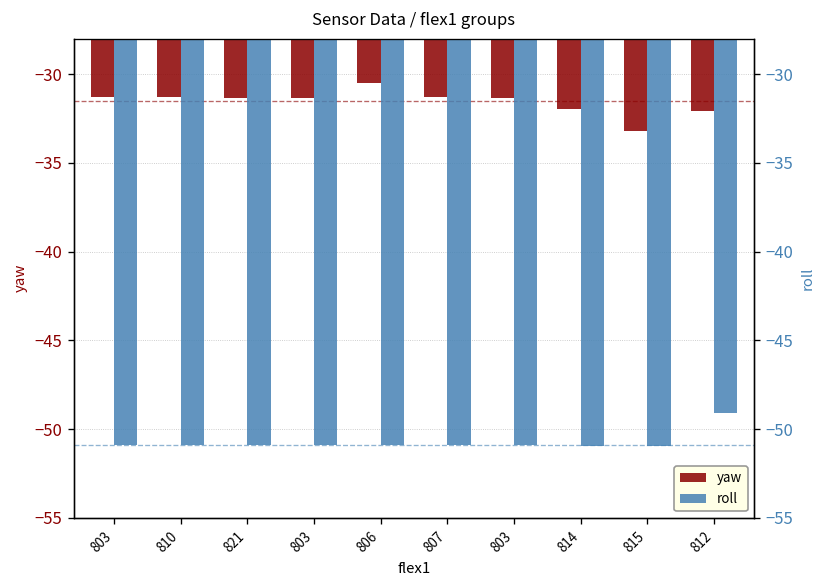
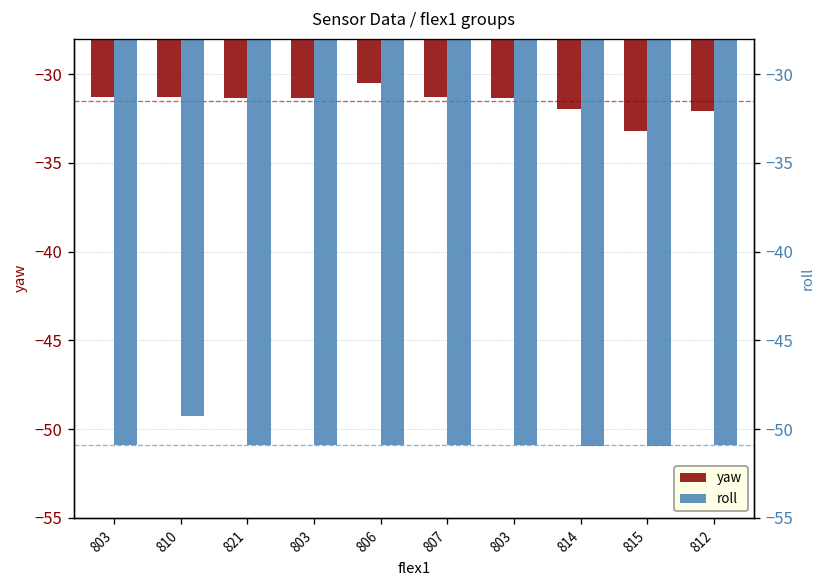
roll, 810: -50.9 -> -49.3
roll, 812: -49.1 -> -50.9
